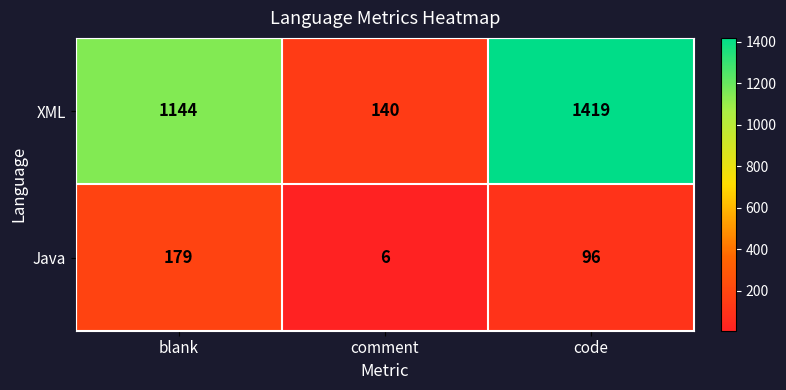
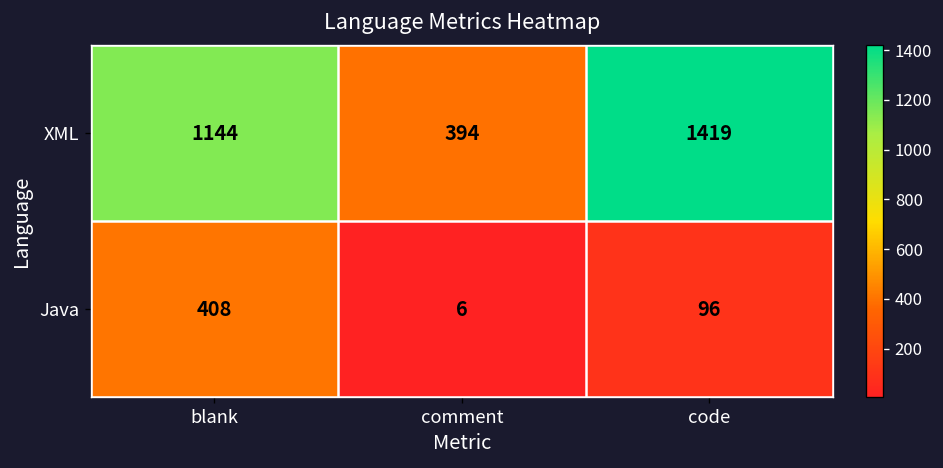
XML, comment: 140 -> 394
Java, blank: 179 -> 408
